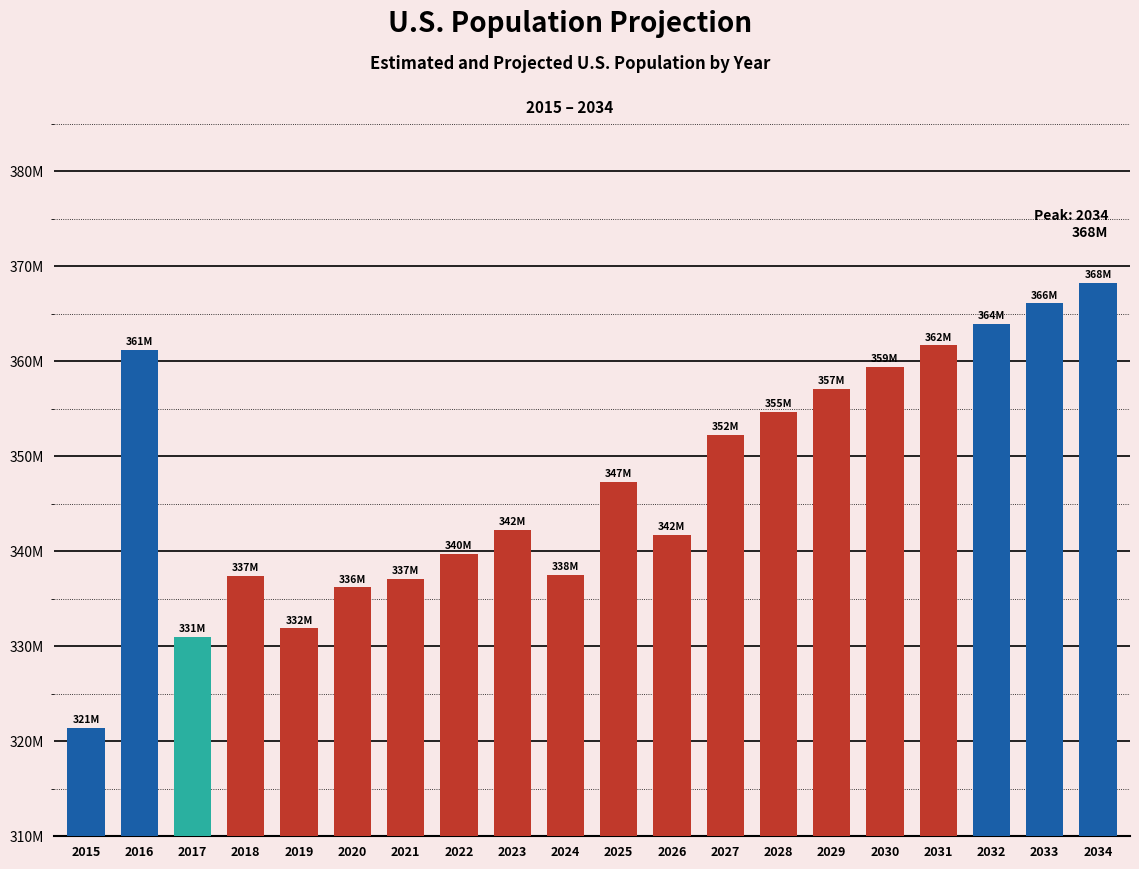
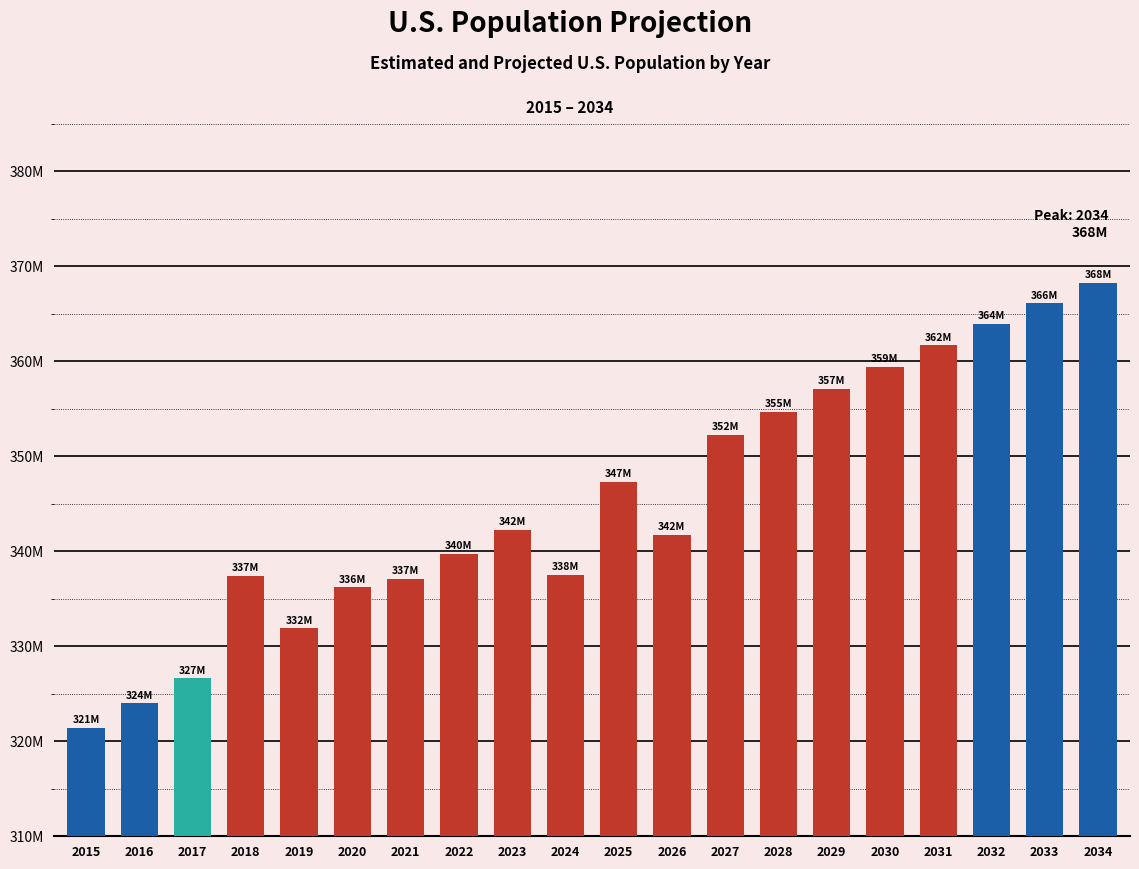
2016: 361M -> 324M
2017: 331M -> 327M
